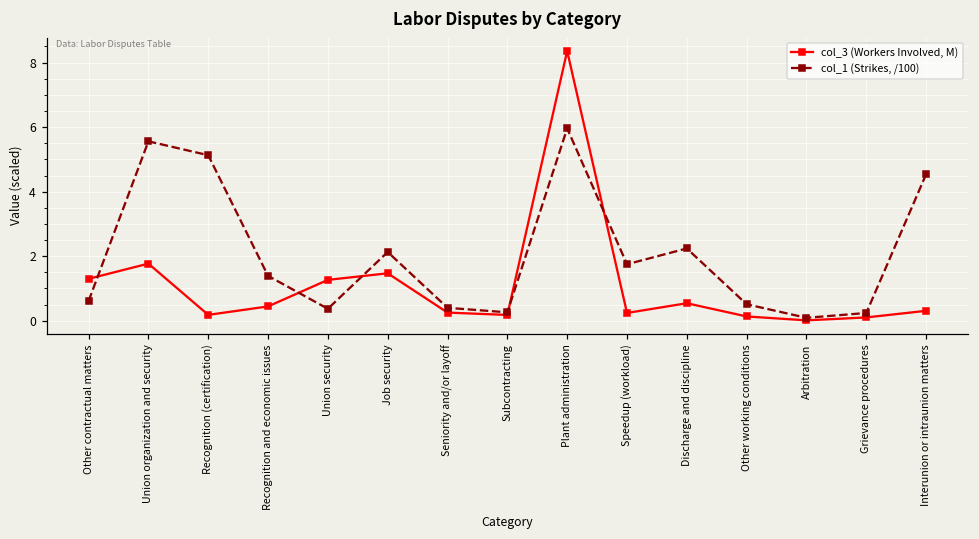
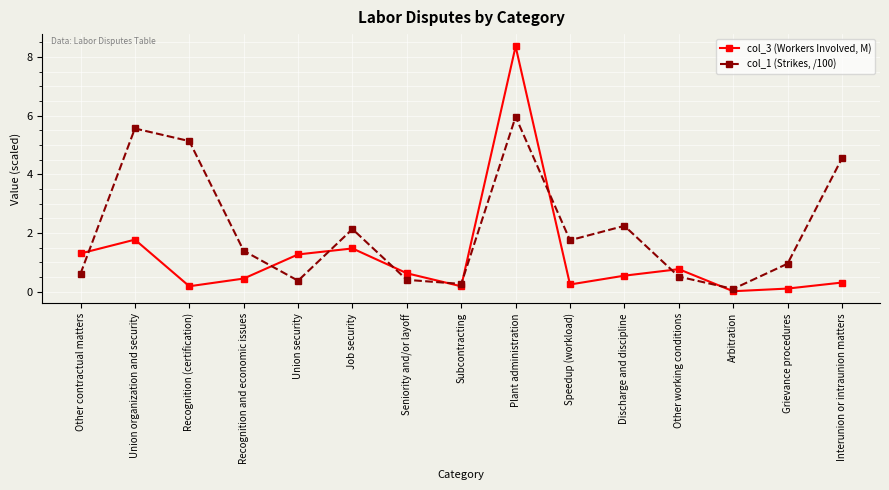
col_3 (Workers Involved, M), Seniority and/or layoff: 0.3 -> 0.6
col_3 (Workers Involved, M), Other working conditions: 0.1 -> 0.8
col_1 (Strikes, /100), Grievance procedures: 0.2 -> 1.0
